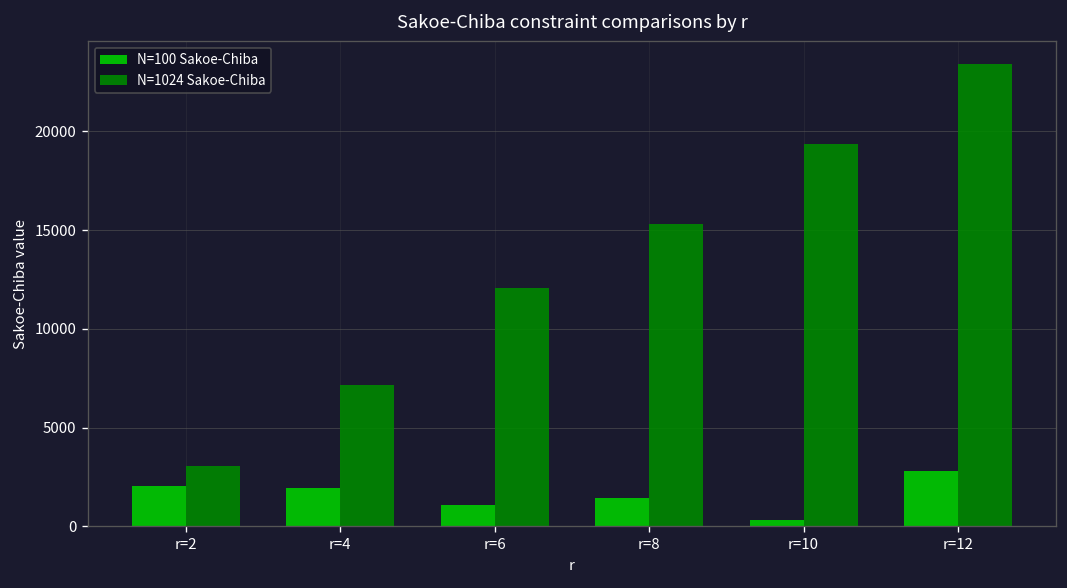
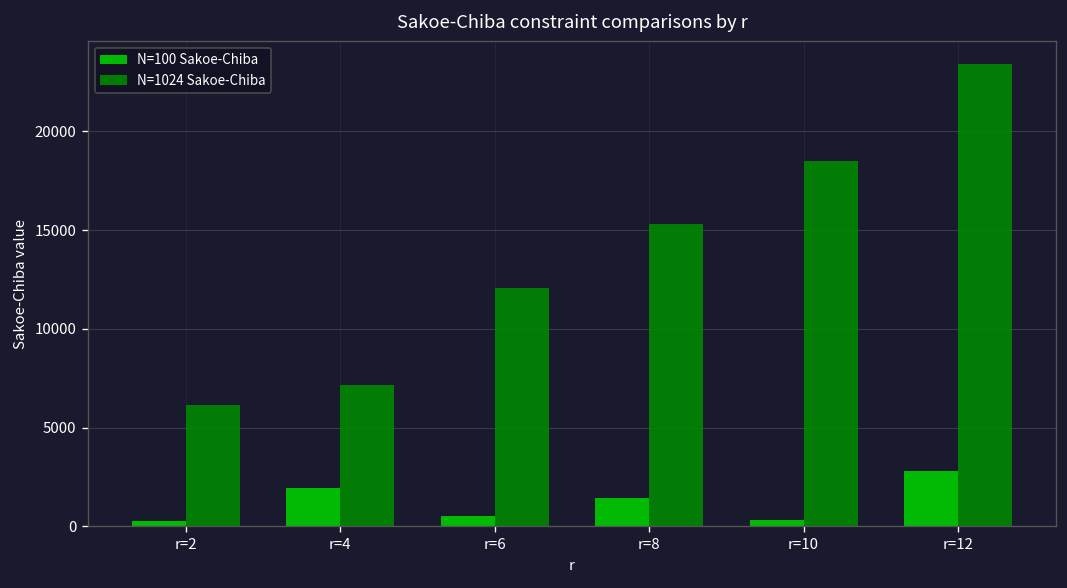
N=100 Sakoe-Chiba, r=2: 2100 -> 300
N=1024 Sakoe-Chiba, r=2: 3100 -> 6100
N=100 Sakoe-Chiba, r=6: 1100 -> 500
N=1024 Sakoe-Chiba, r=10: 19400 -> 18500
